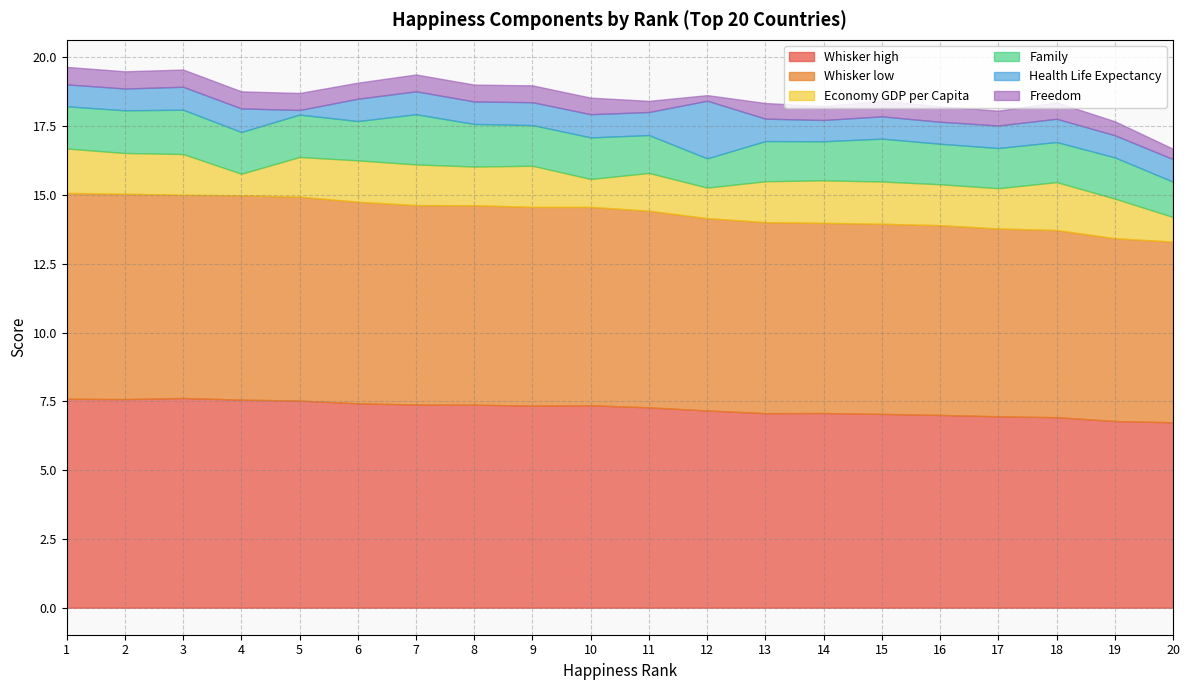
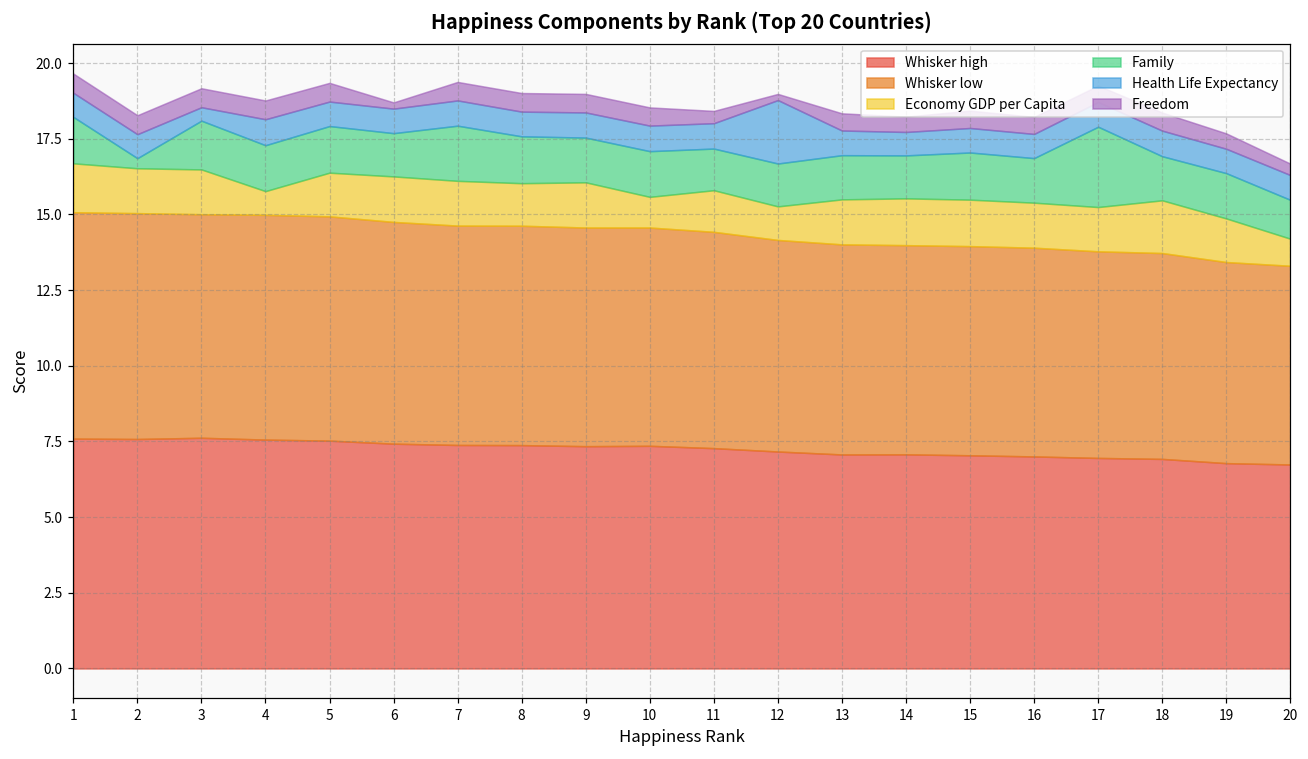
Family, 2: 1.6 -> 0.3
Health Life Expectancy, 3: 0.8 -> 0.4
Health Life Expectancy, 5: 0.2 -> 0.8
Freedom, 6: 0.6 -> 0.2
Family, 12: 1.1 -> 1.4
Family, 17: 1.5 -> 2.7
